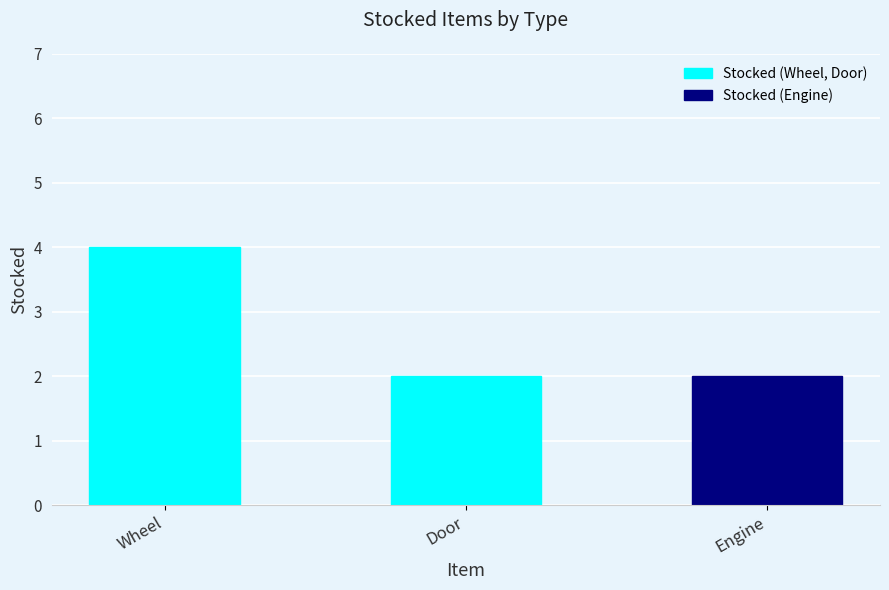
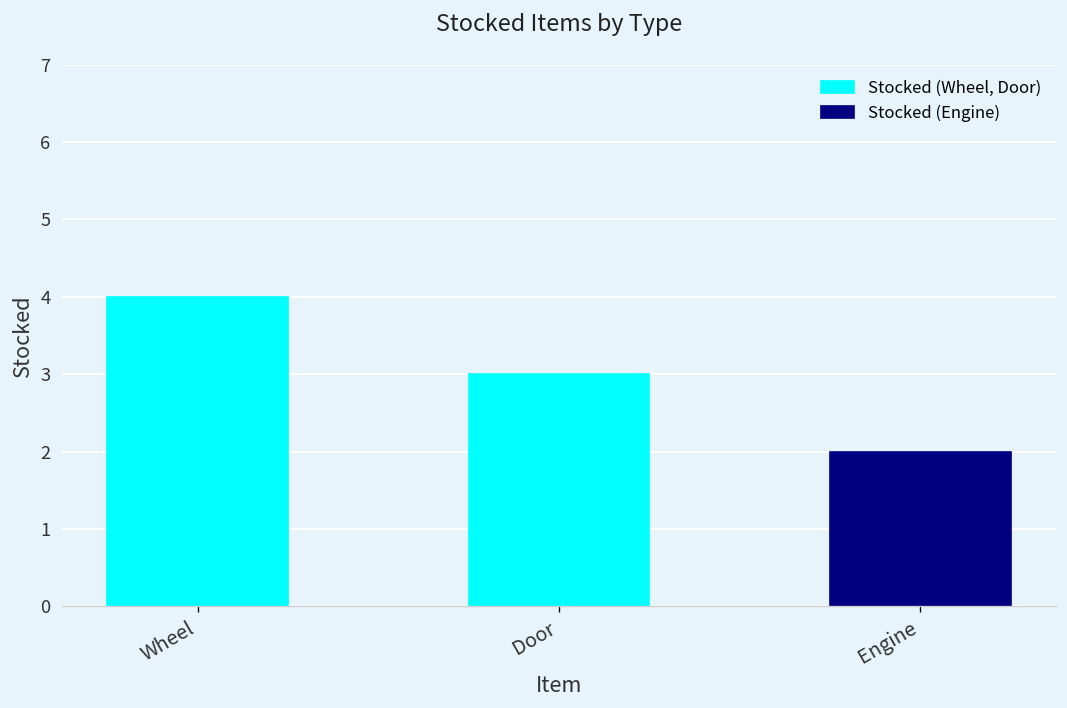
Door: 2 -> 3
